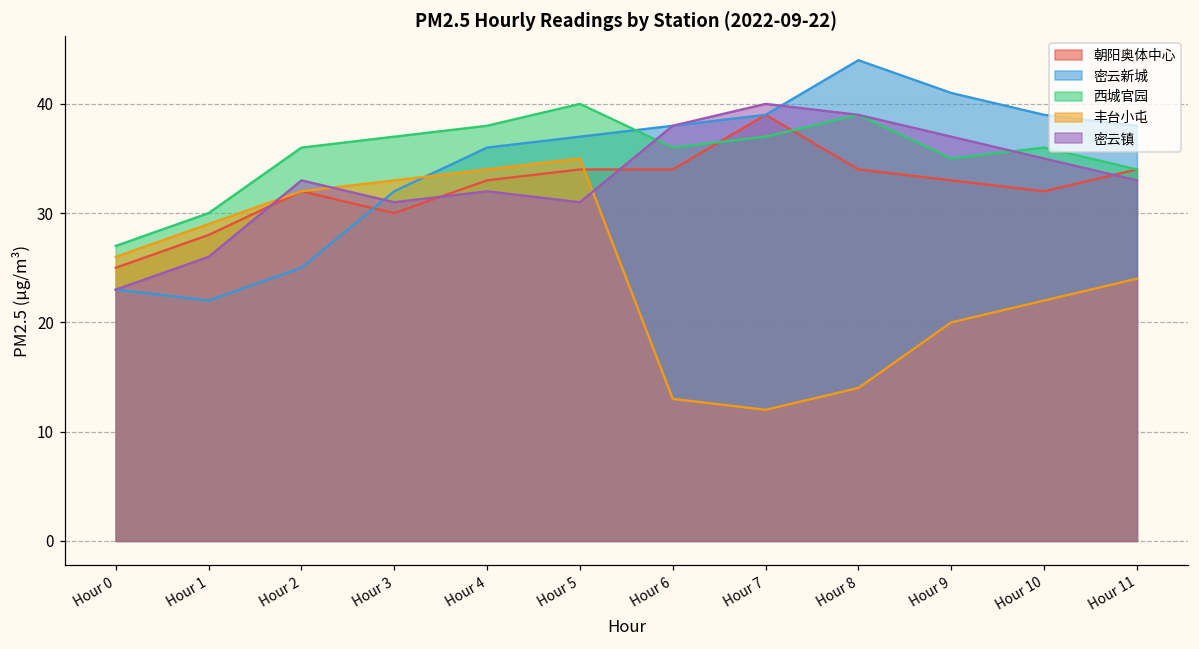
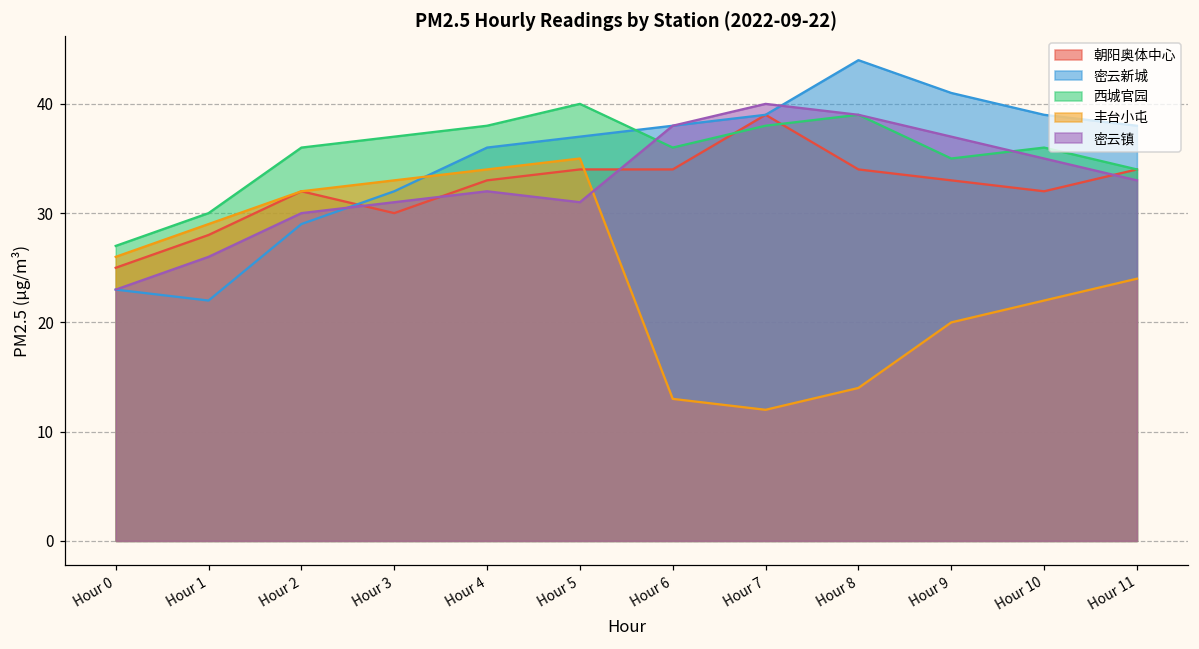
密云新城, Hour 2: 25 -> 29
密云镇, Hour 2: 33 -> 30
西城官园, Hour 7: 37 -> 38
